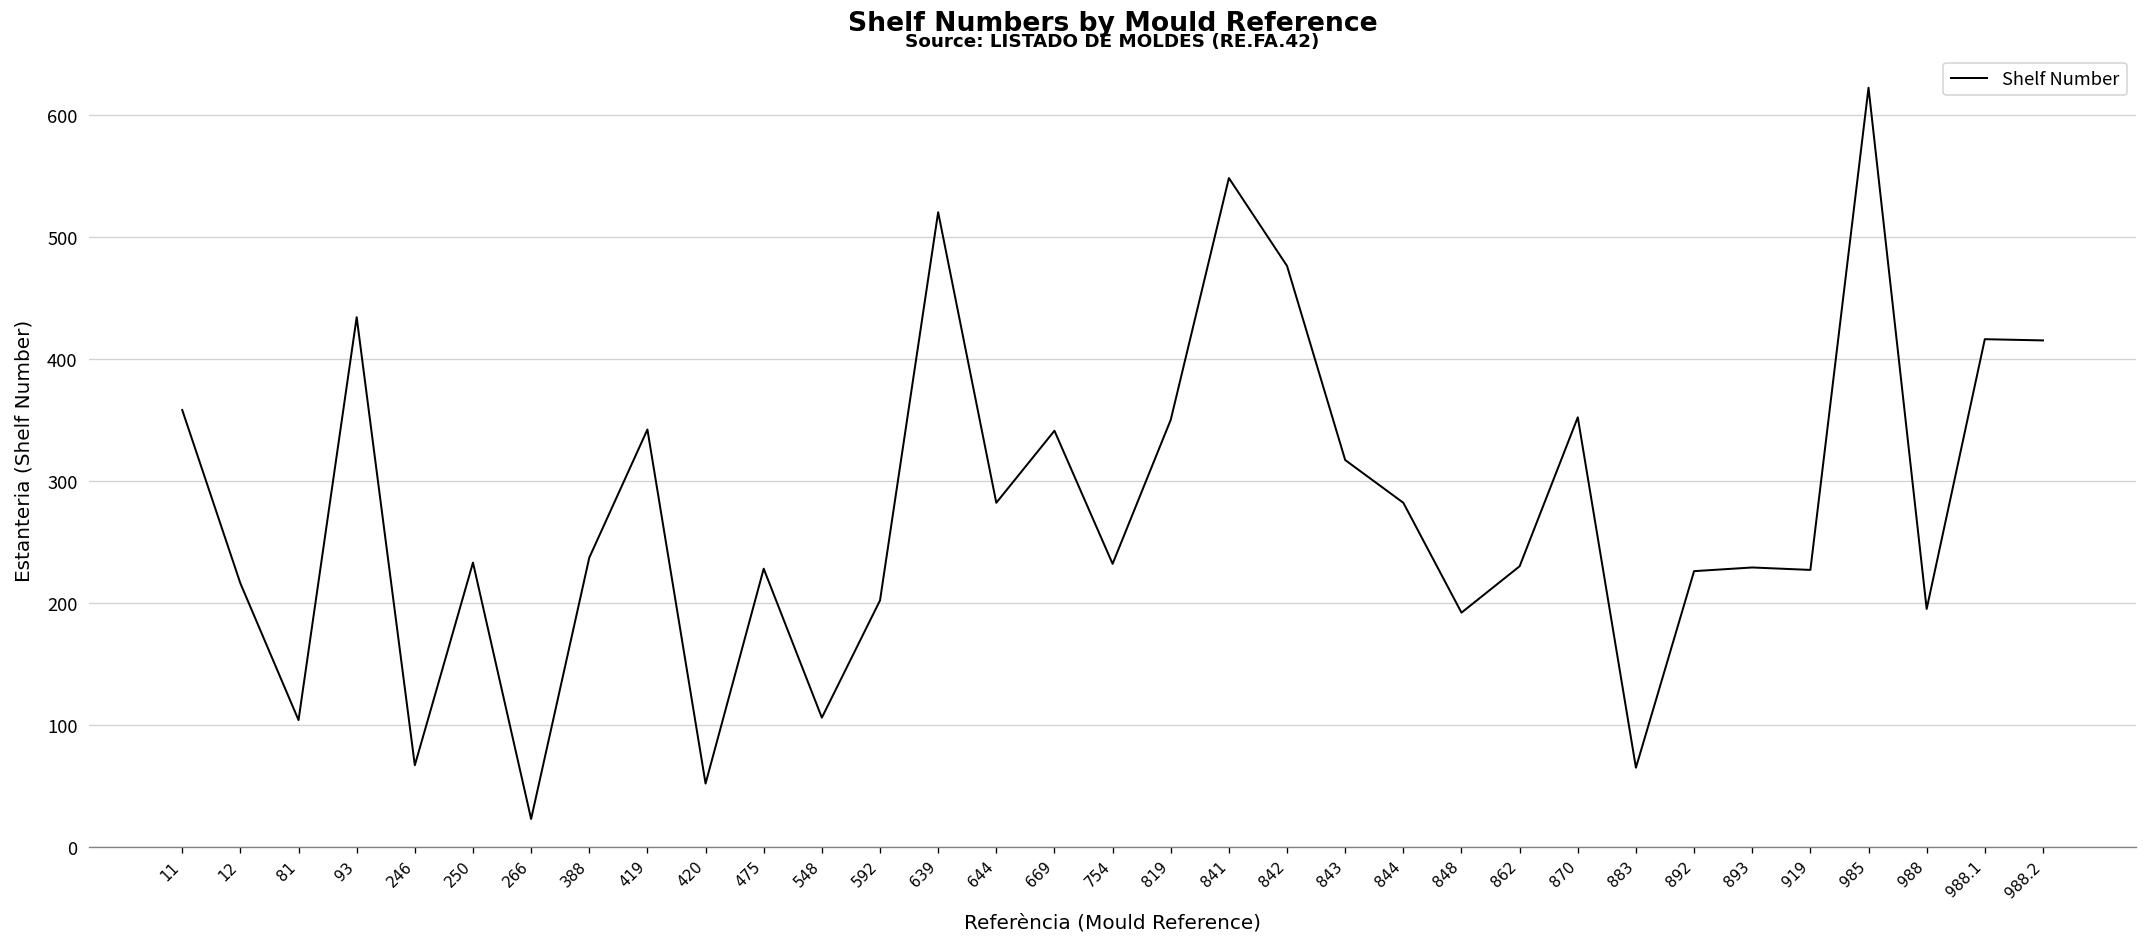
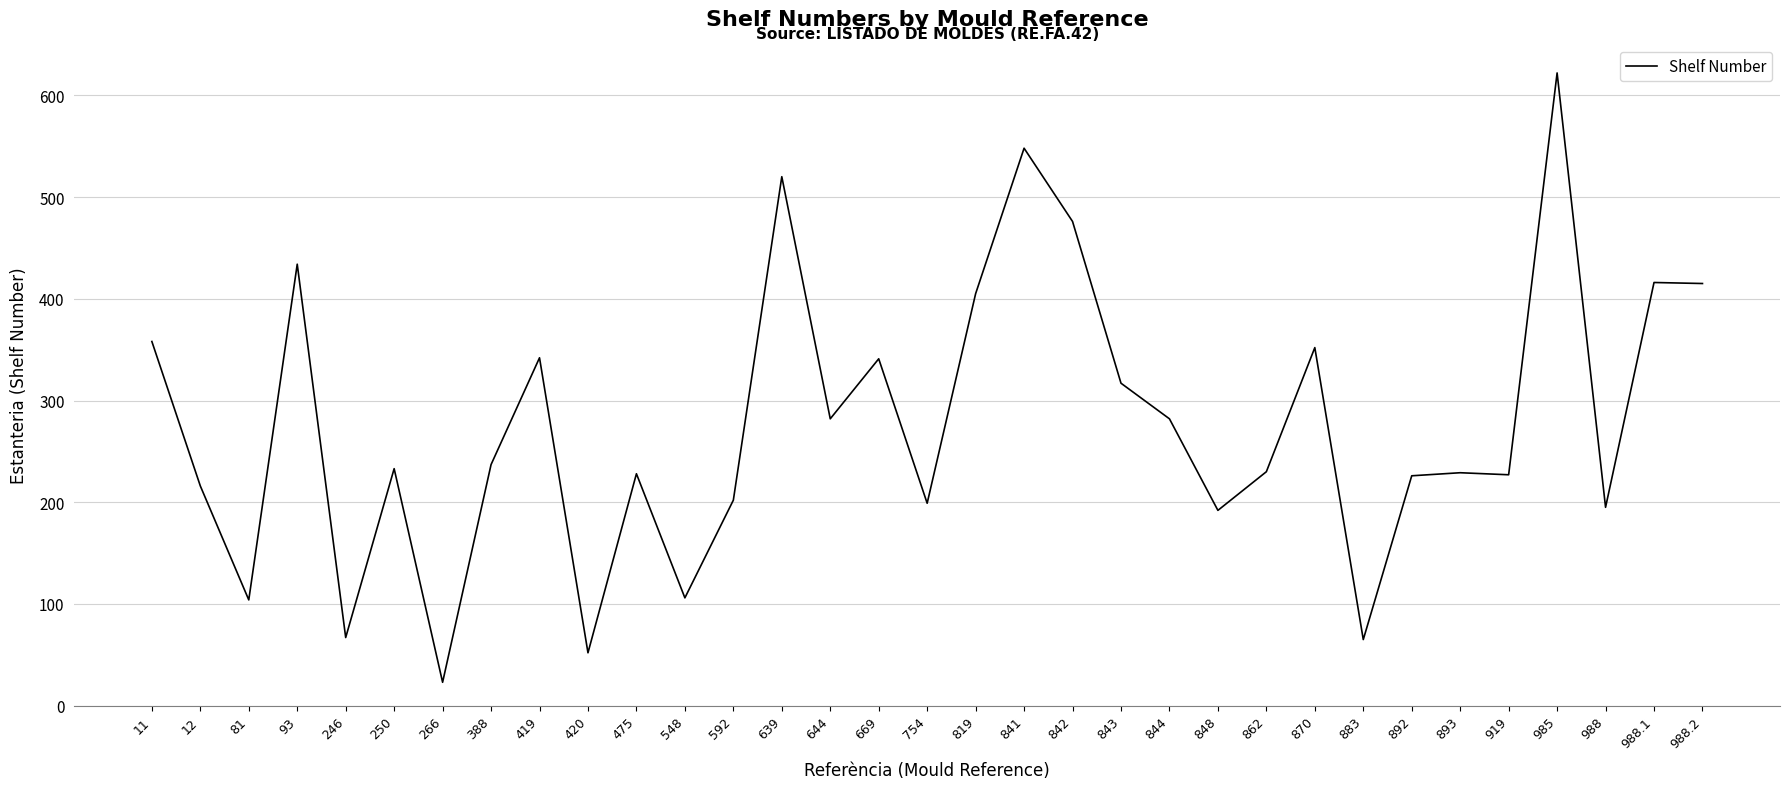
754: 232 -> 199
819: 350 -> 405
